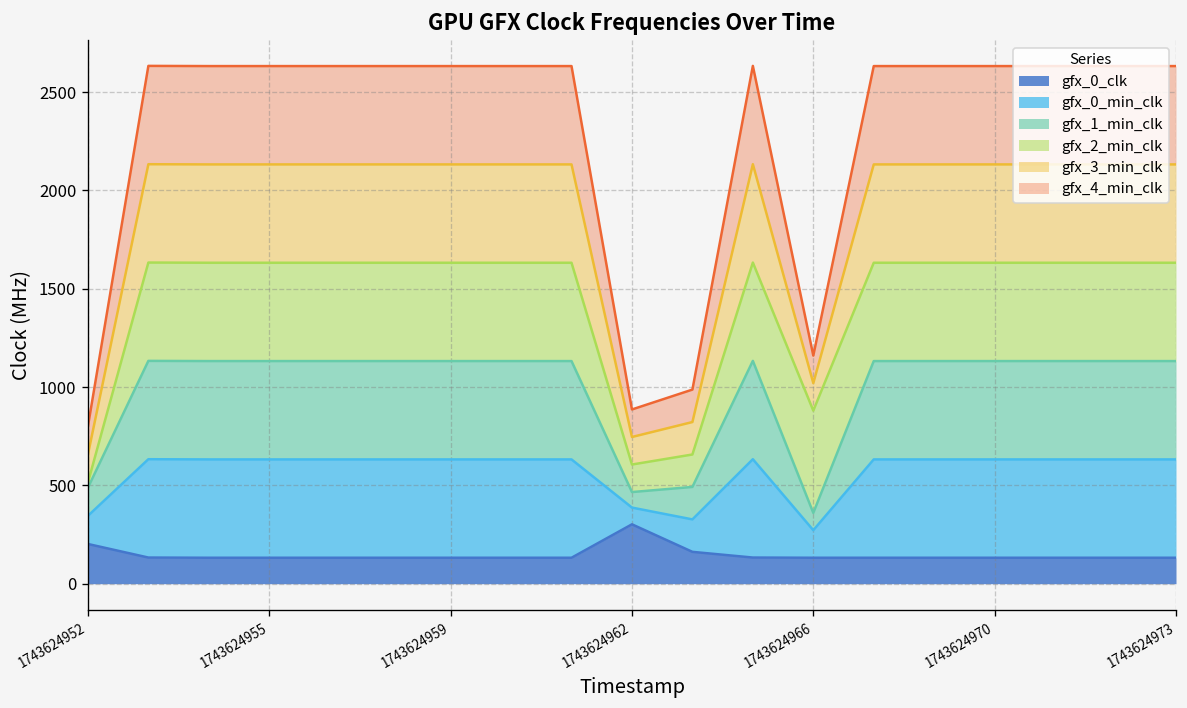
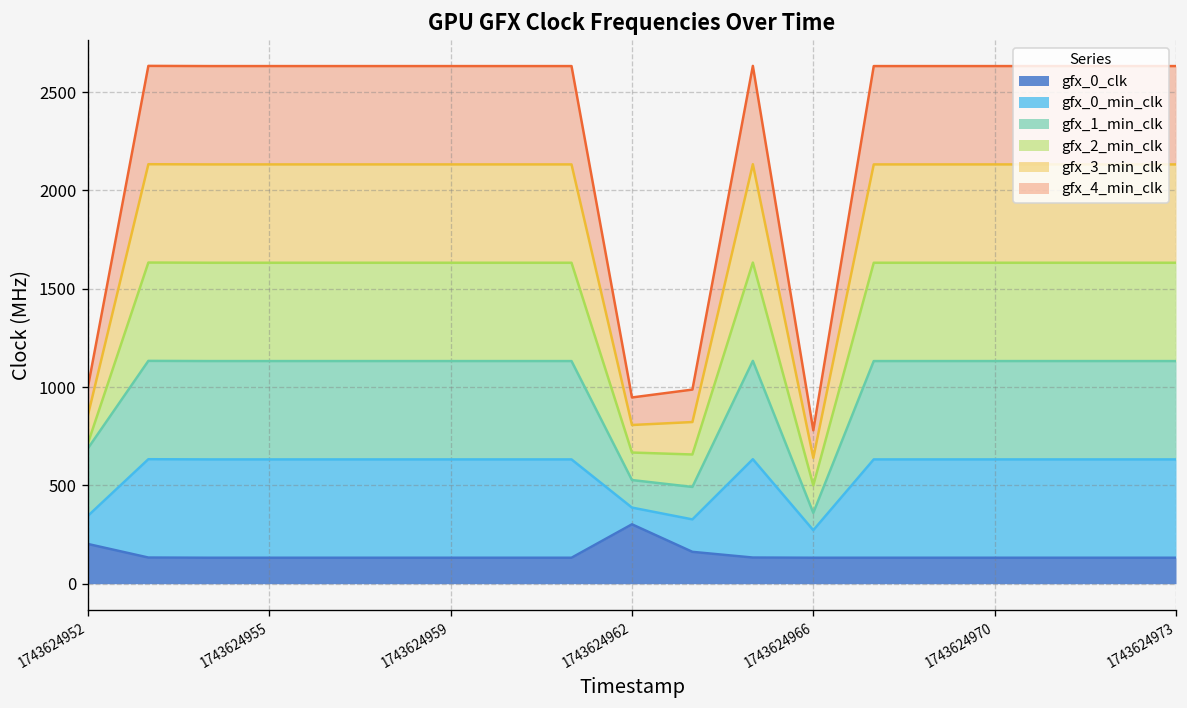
gfx_1_min_clk, 1743624952: 140 -> 340
gfx_1_min_clk, 1743624962: 80 -> 140
gfx_2_min_clk, 1743624966: 520 -> 140
